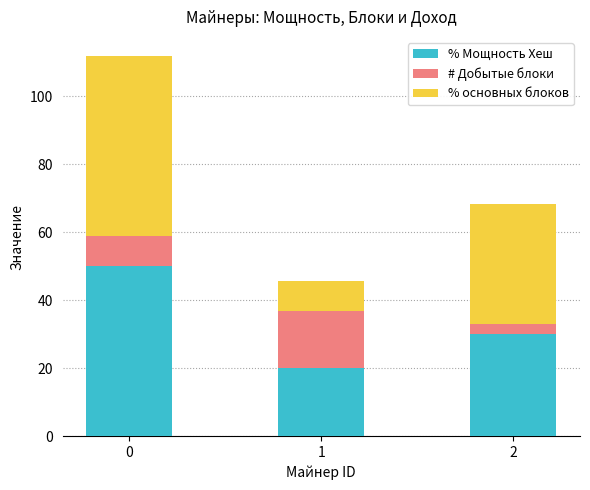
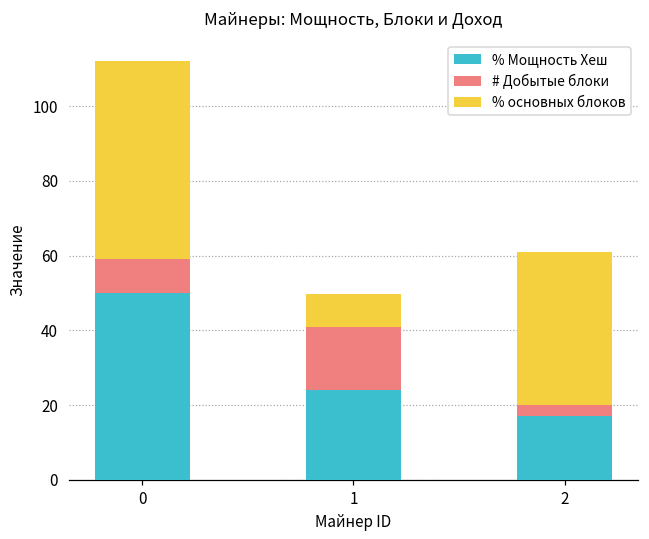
% Мощность Хеш, 1: 20 -> 24
% Мощность Хеш, 2: 30 -> 17
% основных блоков, 2: 35 -> 41
